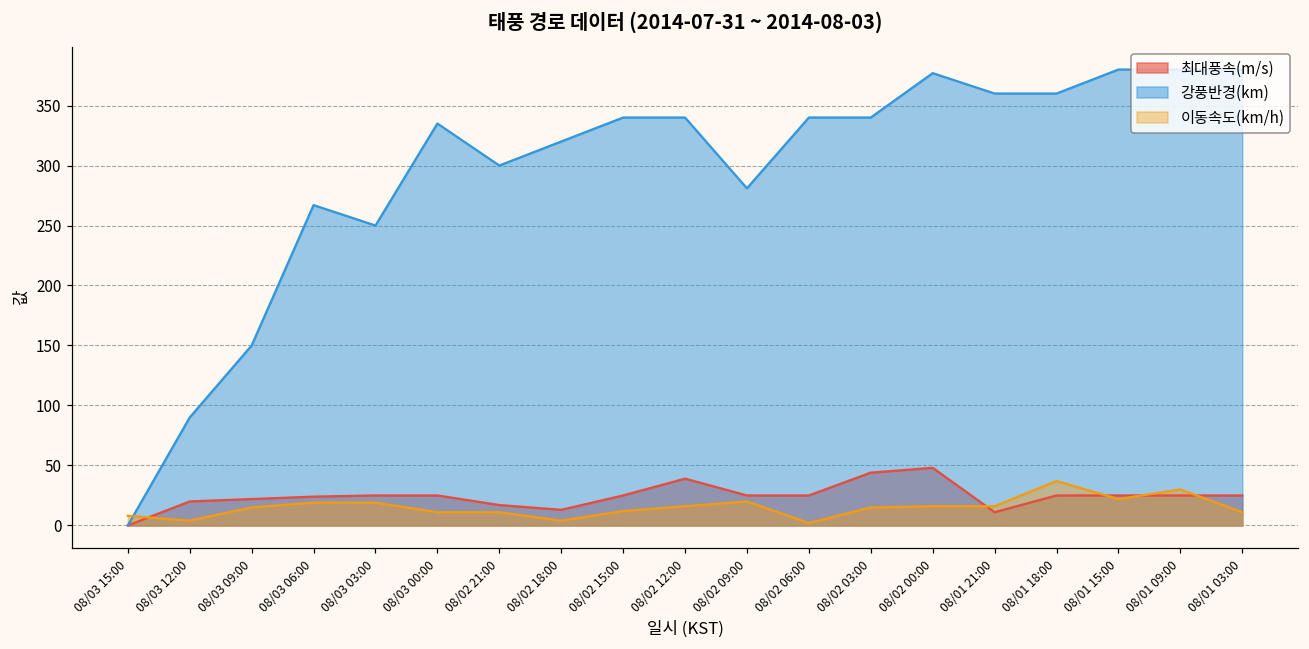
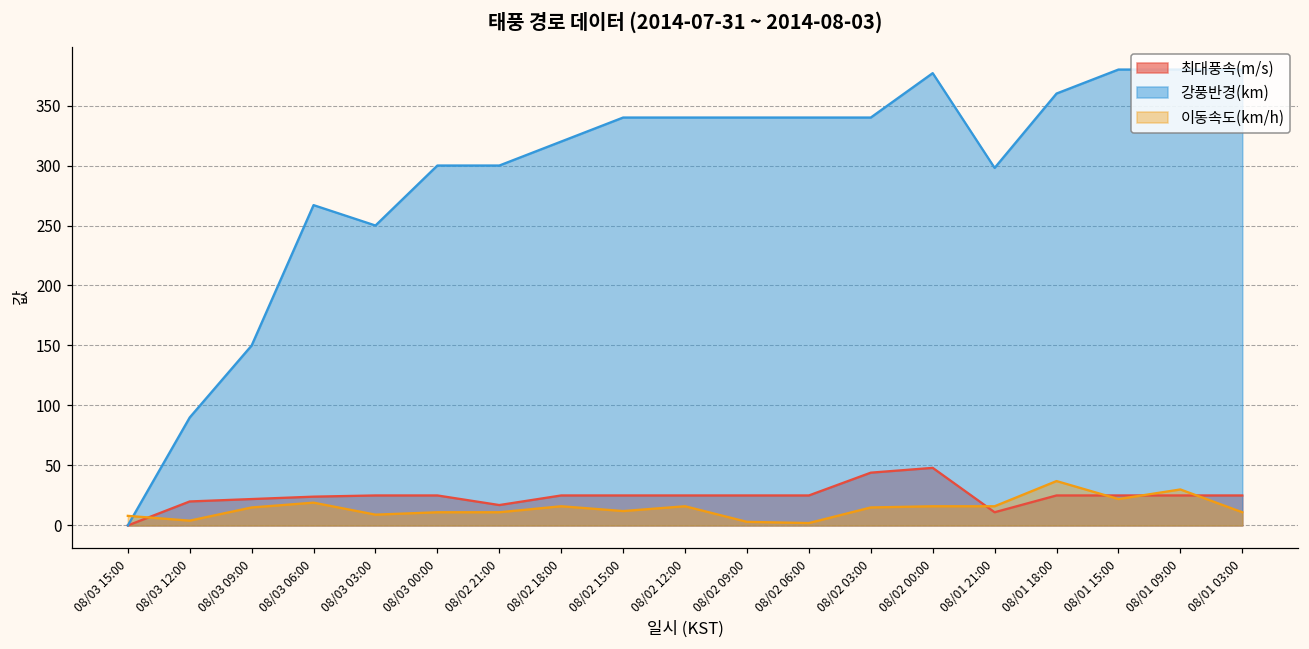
이동속도(km/h), 08/03 03:00: 19 -> 9
강풍반경(km), 08/03 00:00: 335 -> 300
최대풍속(m/s), 08/02 18:00: 13 -> 25
이동속도(km/h), 08/02 18:00: 4 -> 16
최대풍속(m/s), 08/02 12:00: 39 -> 25
강풍반경(km), 08/02 09:00: 281 -> 340
이동속도(km/h), 08/02 09:00: 20 -> 3
강풍반경(km), 08/01 21:00: 360 -> 298
